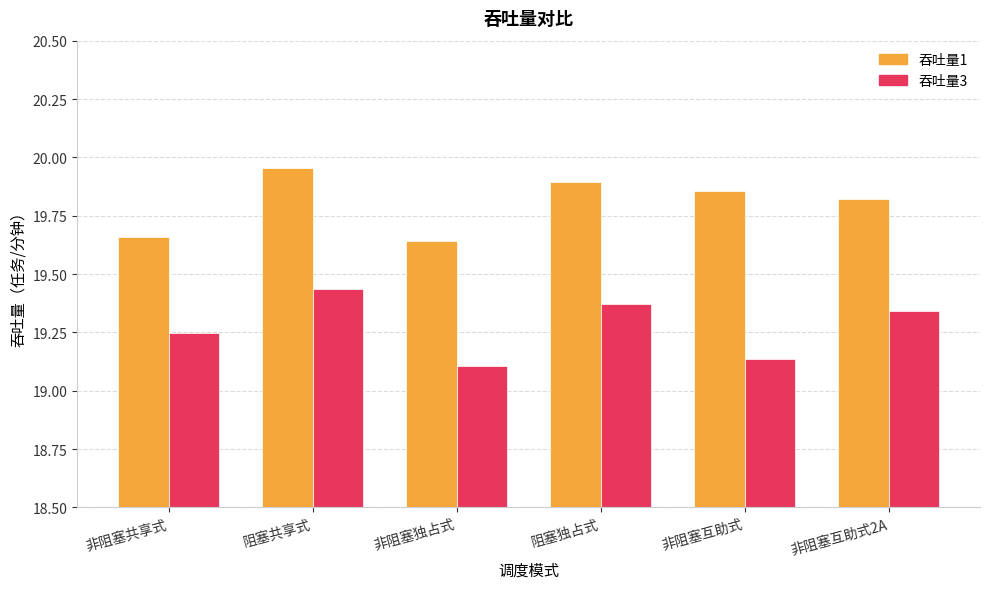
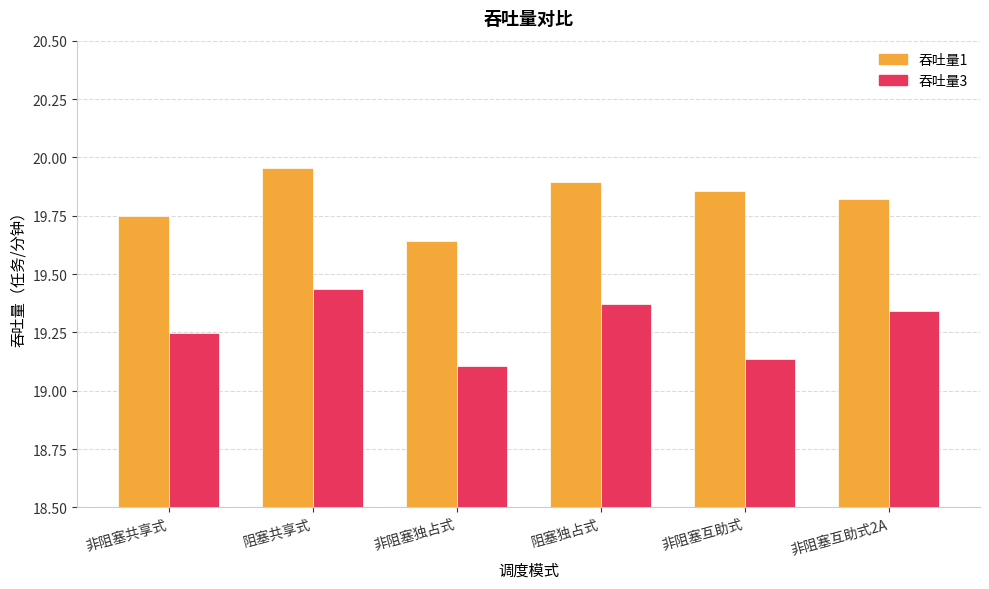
吞吐量1, 非阻塞共享式: 19.66 -> 19.75
